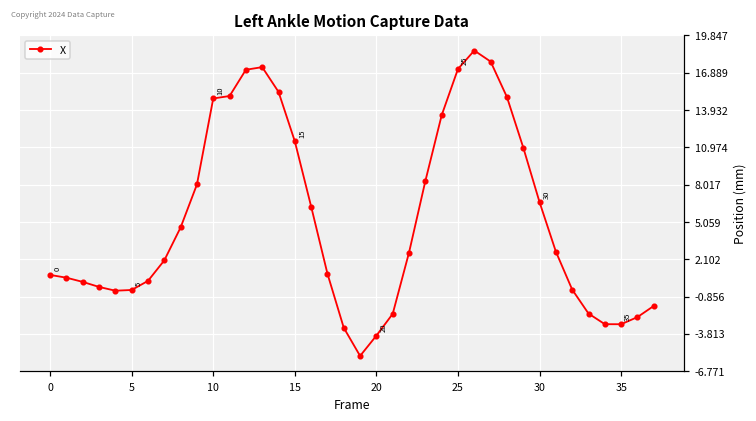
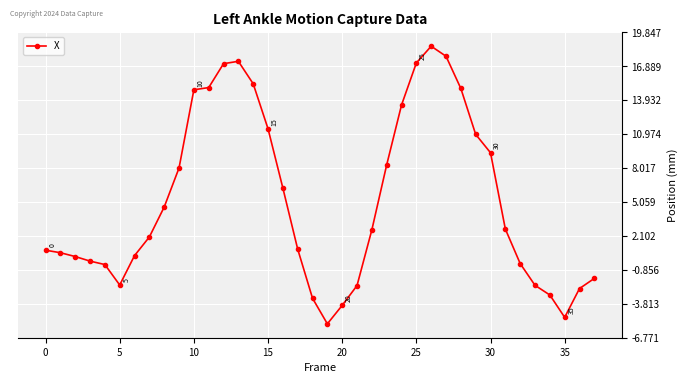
5: -0.3 -> -2.2
30: 6.6 -> 9.4
35: -3.0 -> -5.0
